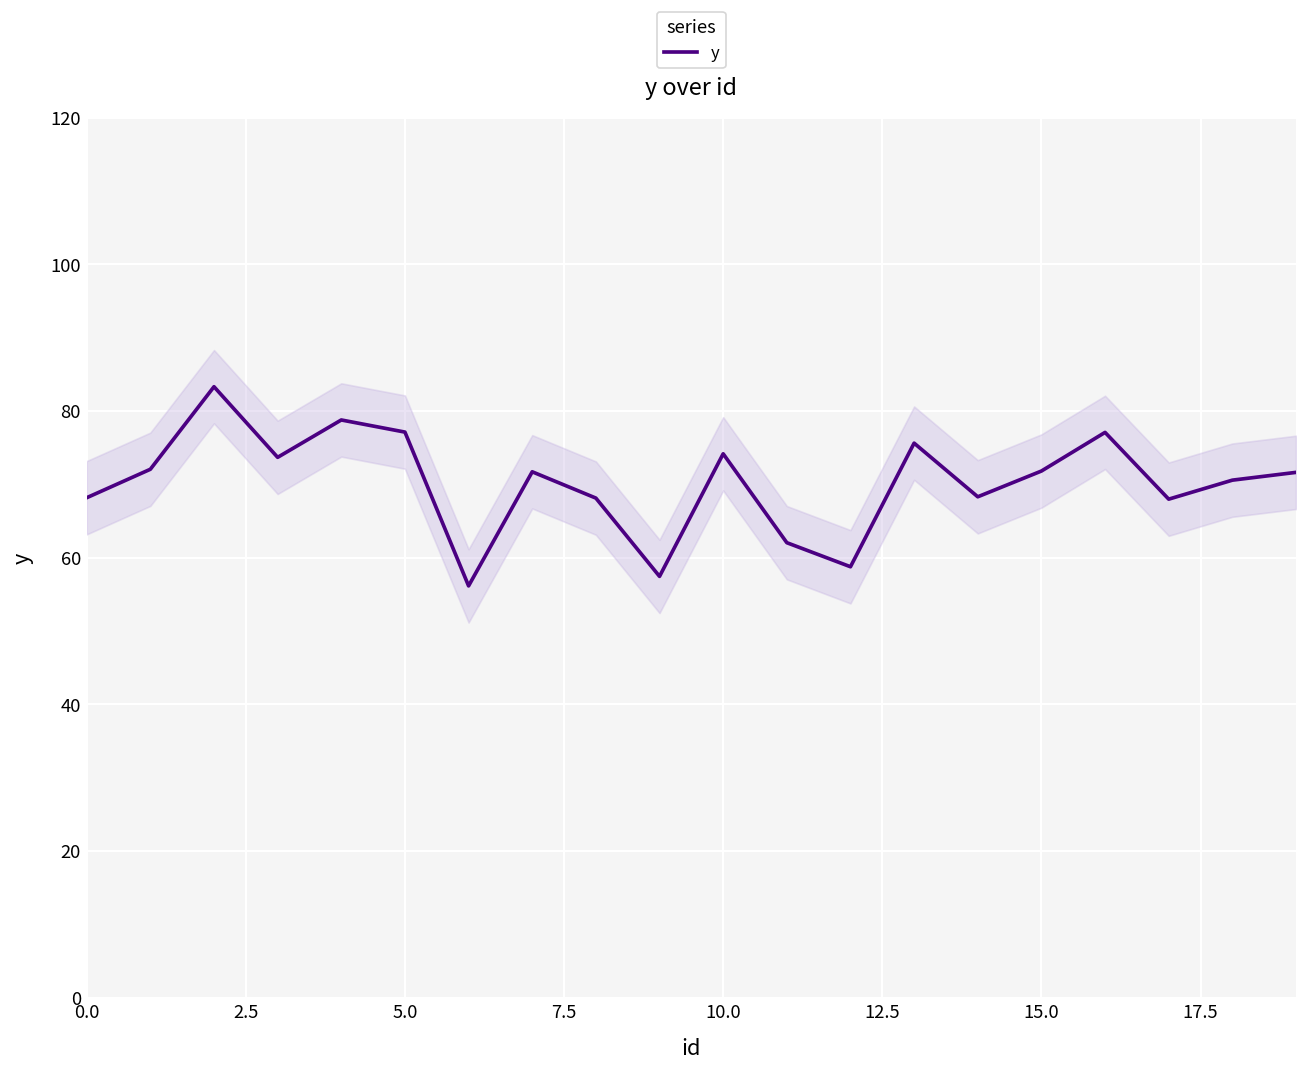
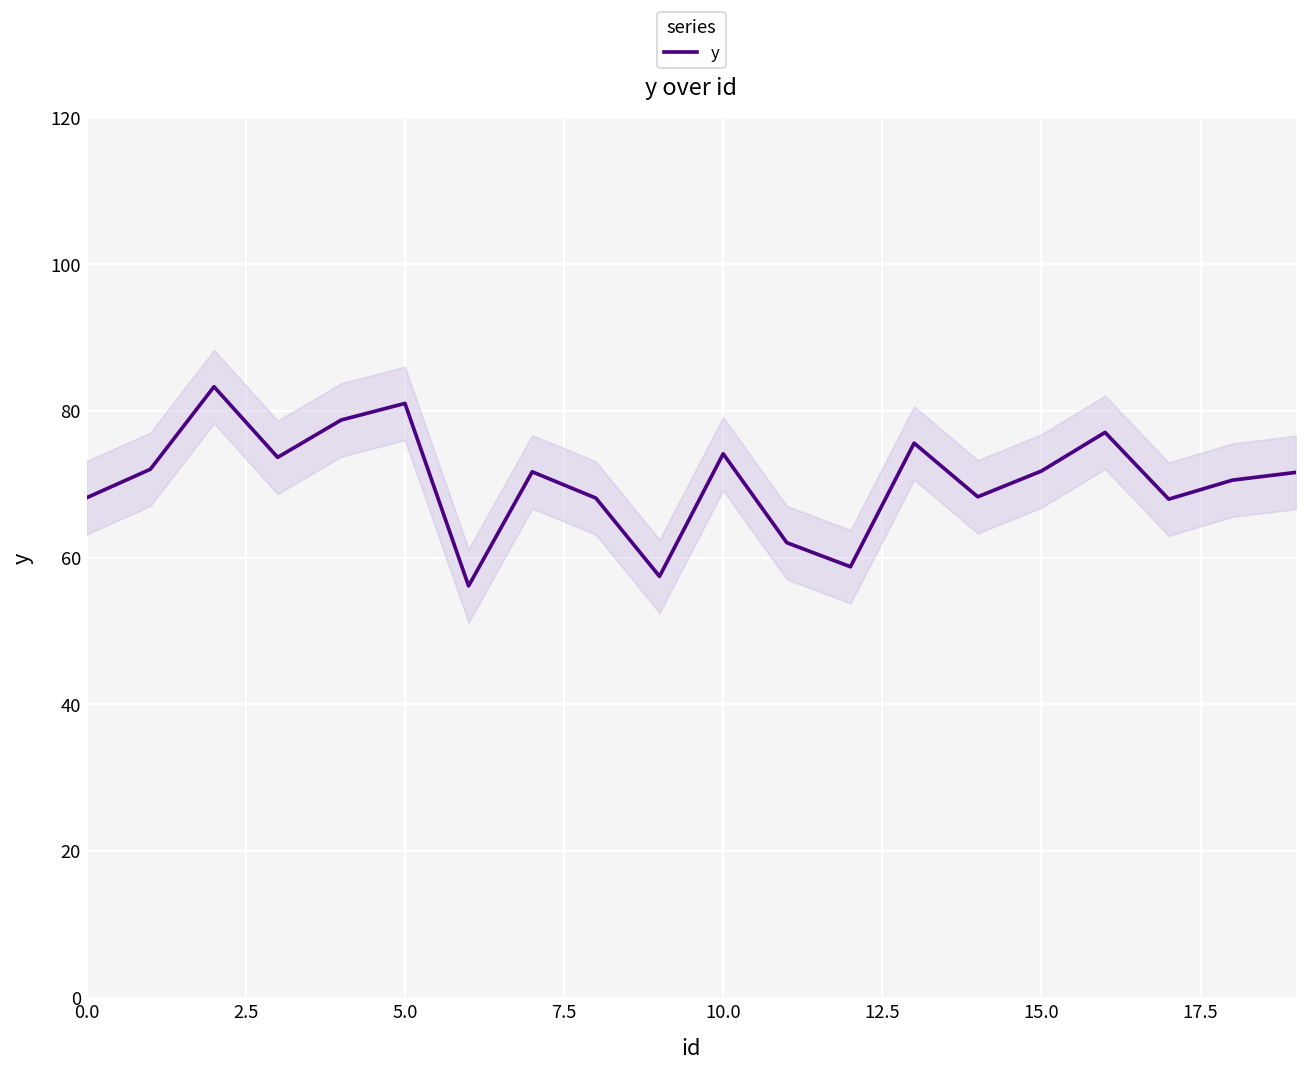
y, 5.0: 77 -> 81
